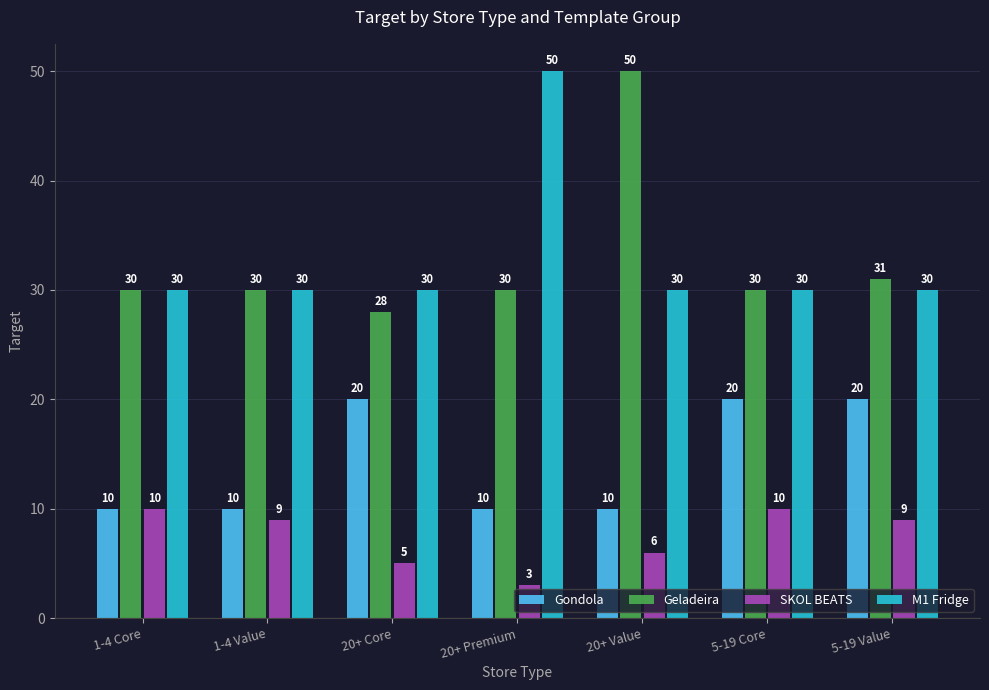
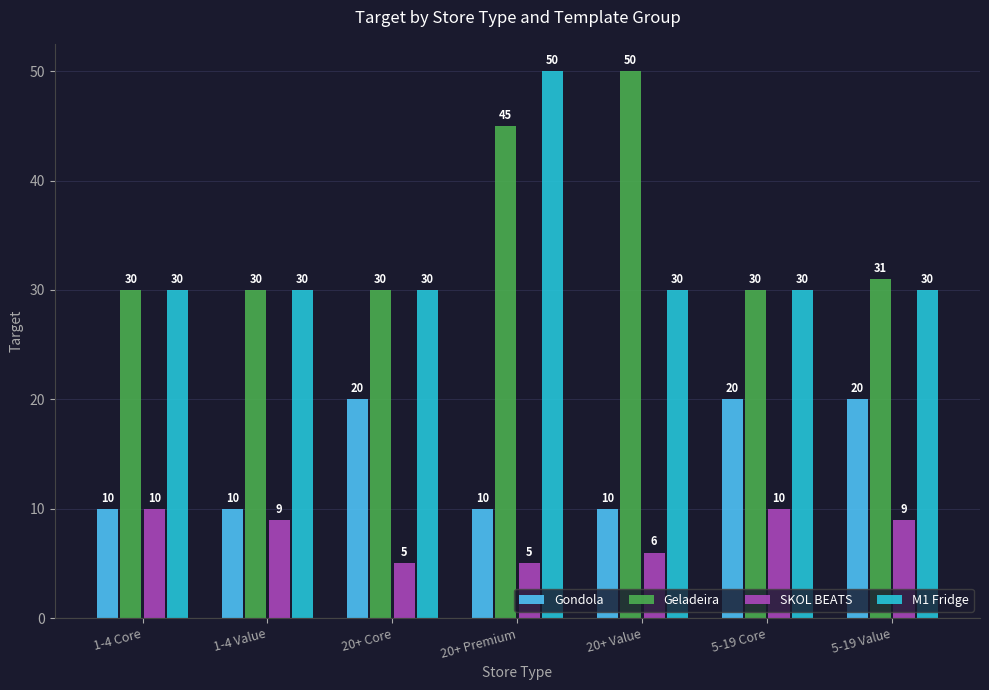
Geladeira, 20+ Core: 28 -> 30
Geladeira, 20+ Premium: 30 -> 45
SKOL BEATS, 20+ Premium: 3 -> 5
